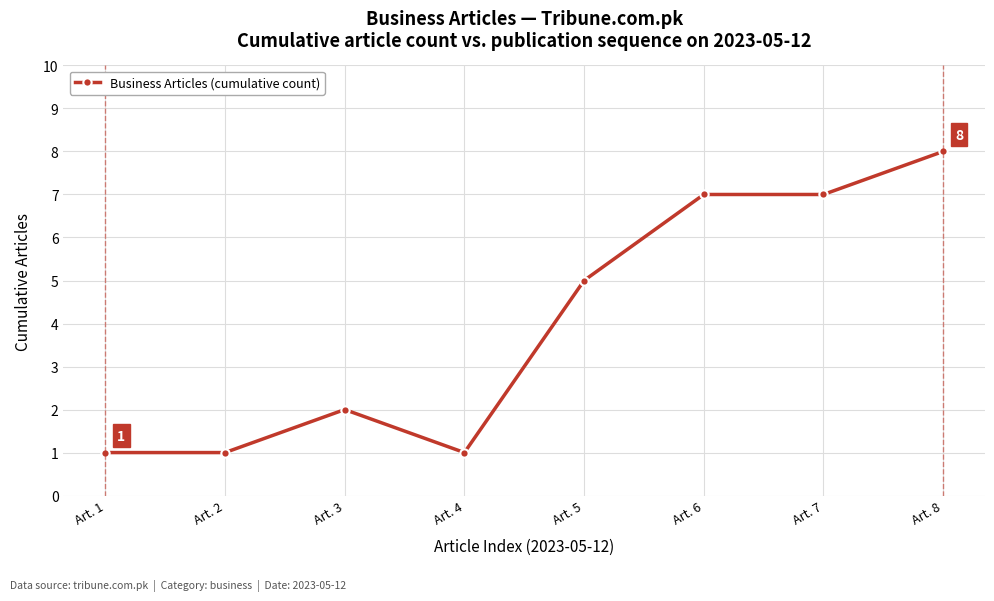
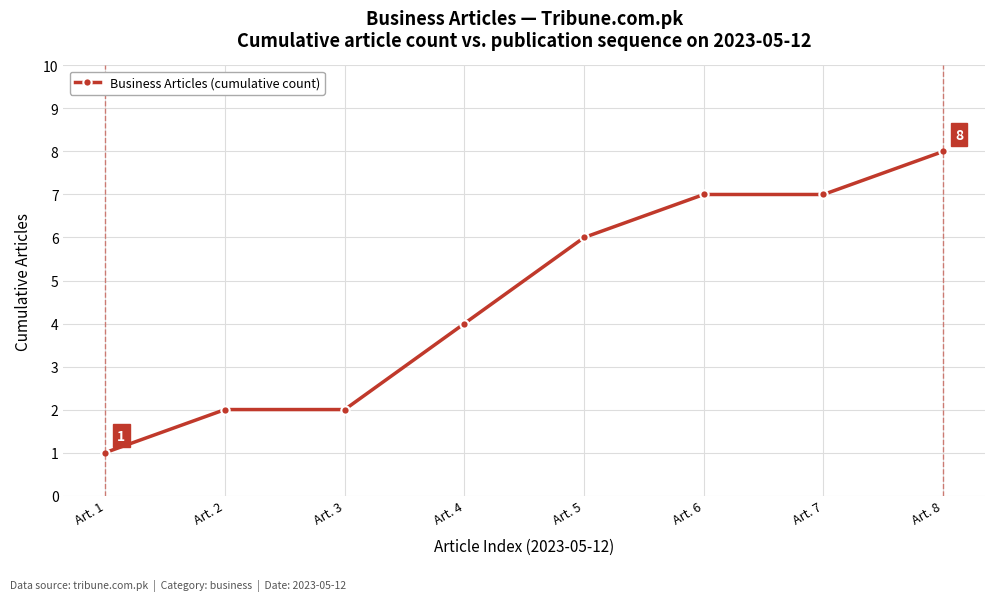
Art. 2: 1 -> 2
Art. 4: 1 -> 4
Art. 5: 5 -> 6
